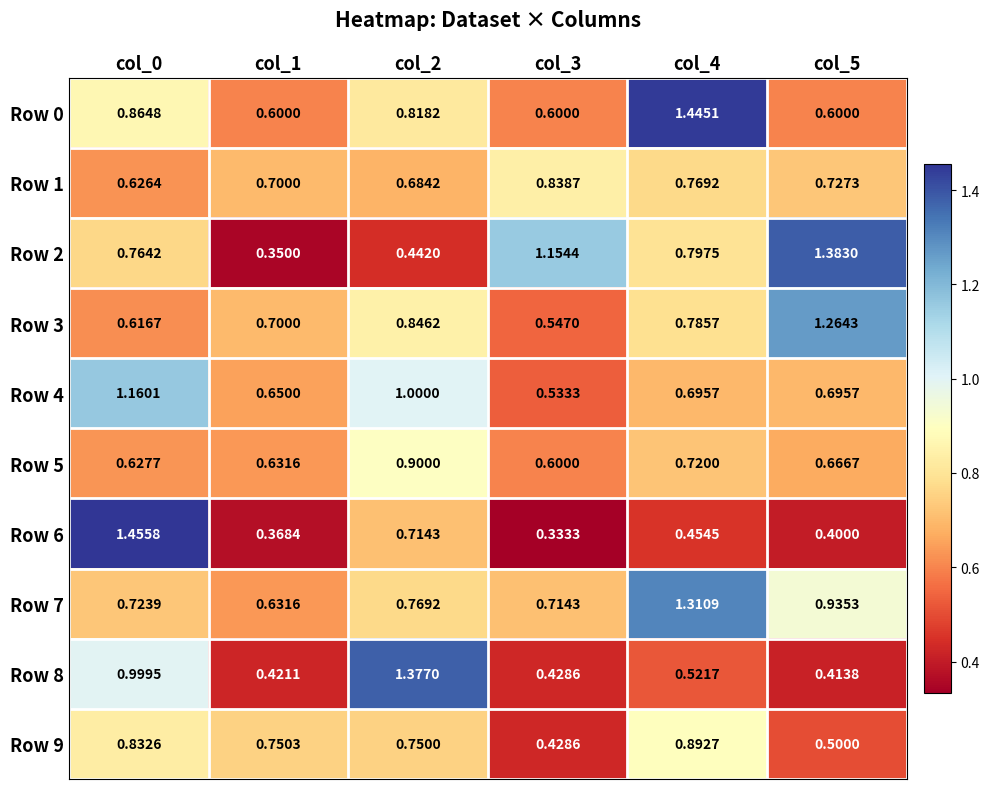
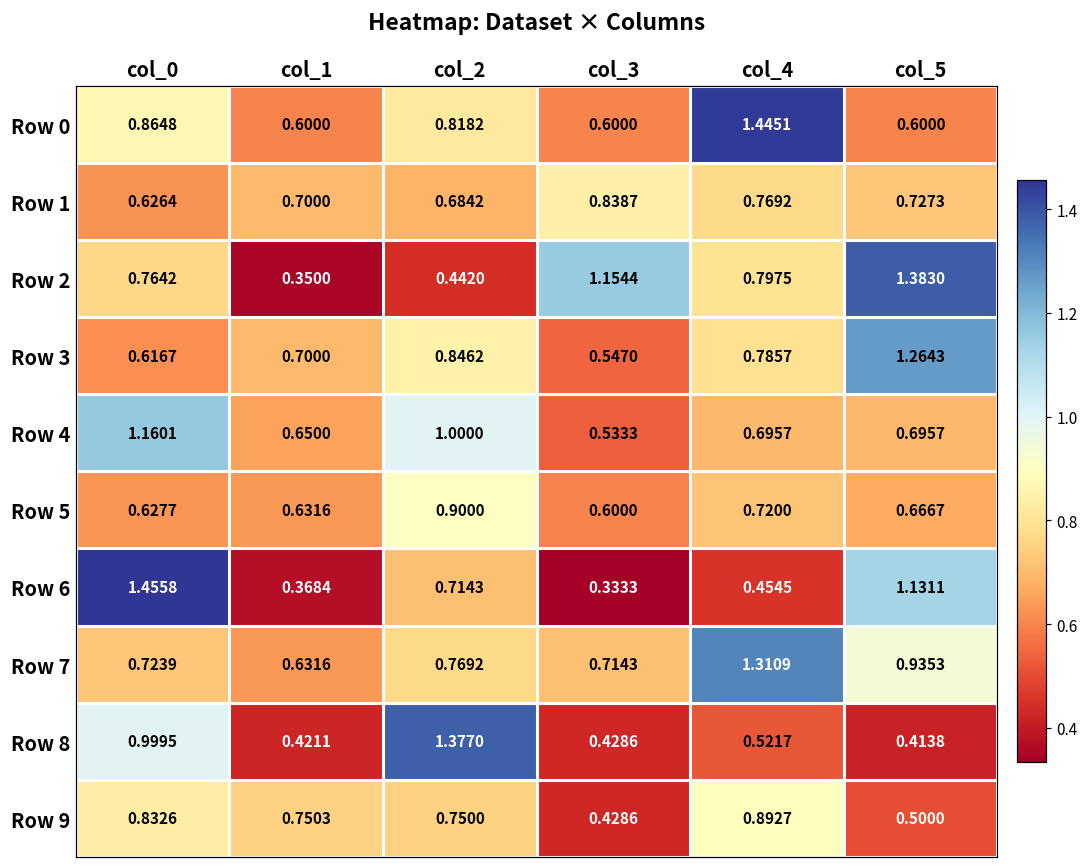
Row 6, col_5: 0.4000 -> 1.1311
